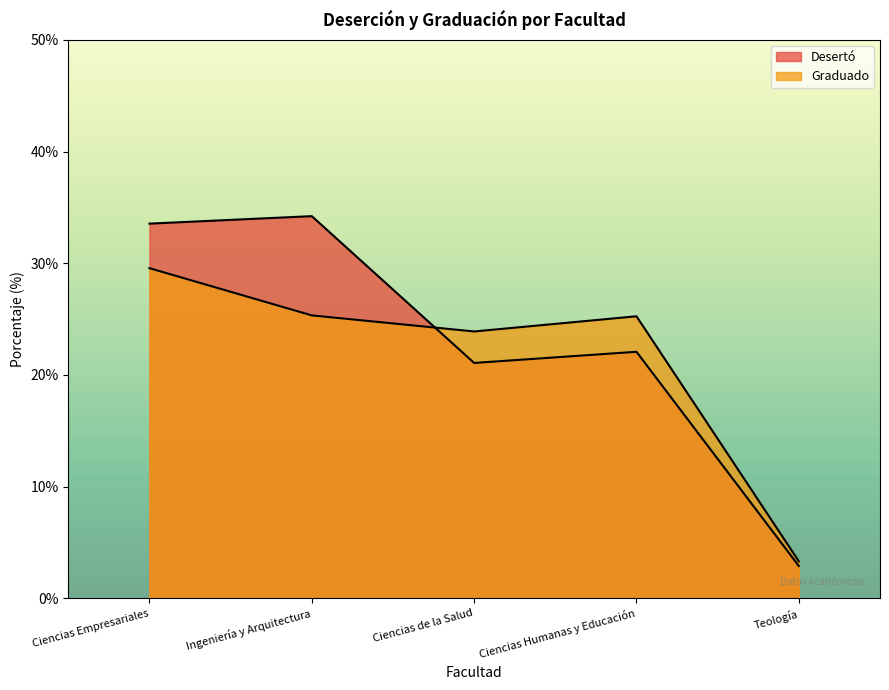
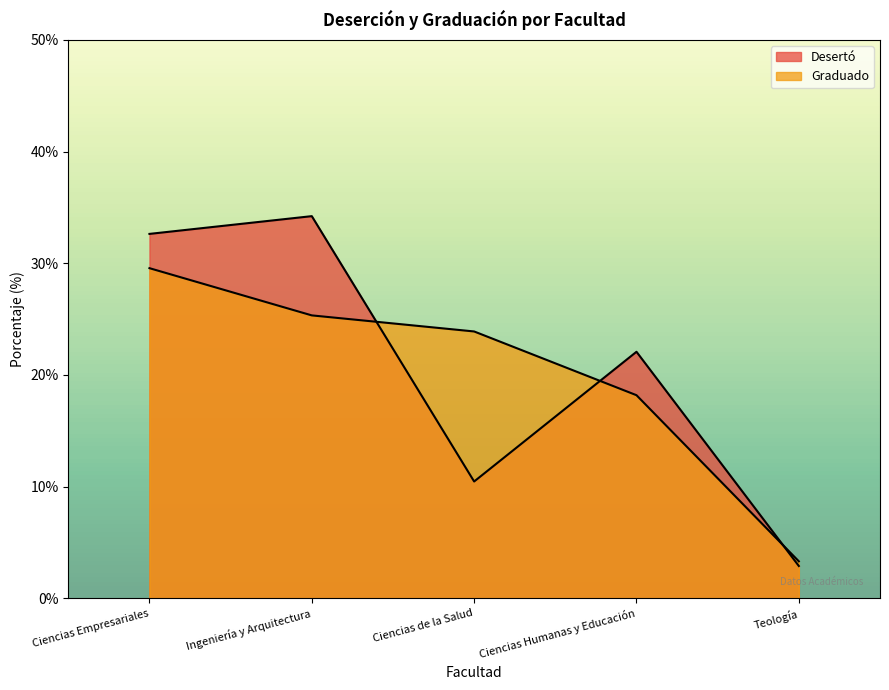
Desertó, Ciencias Empresariales: 33.6% -> 32.6%
Desertó, Ciencias de la Salud: 21.1% -> 10.5%
Graduado, Ciencias Humanas y Educación: 25.3% -> 18.2%
